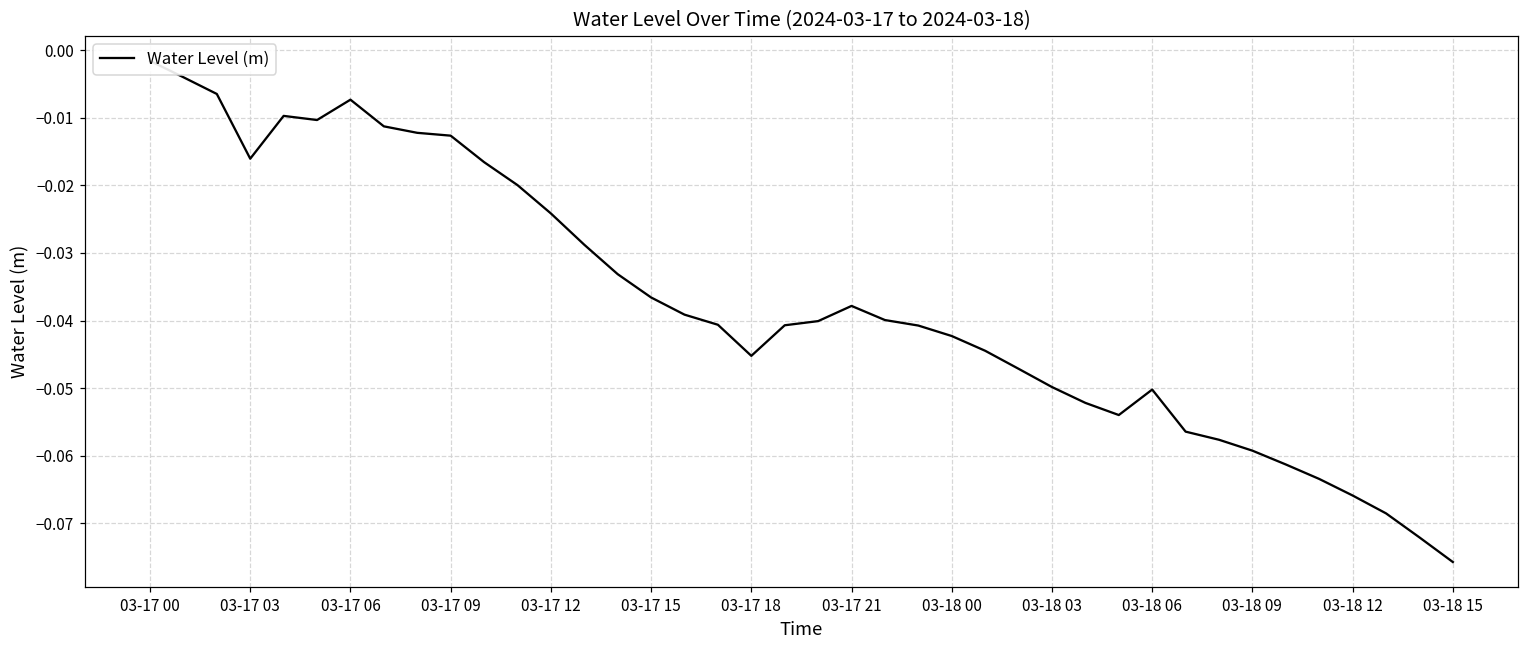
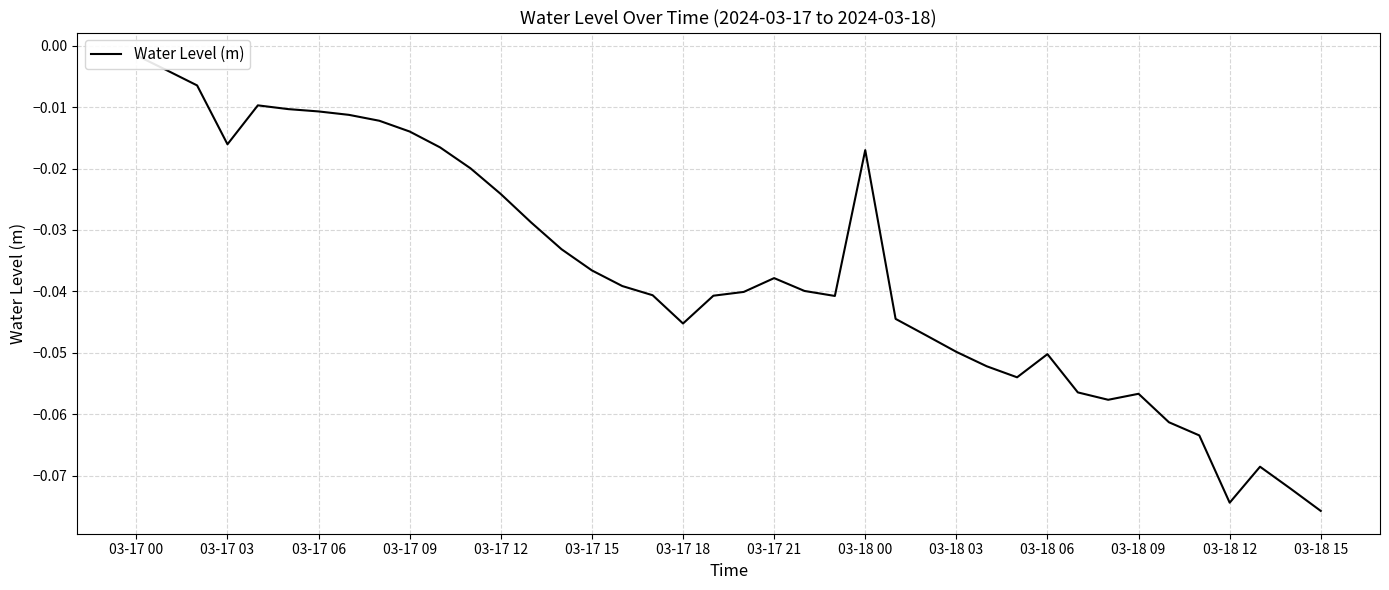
03-17 06: -0.007 -> -0.011
03-17 09: -0.013 -> -0.014
03-18 00: -0.042 -> -0.017
03-18 09: -0.059 -> -0.057
03-18 12: -0.066 -> -0.074
